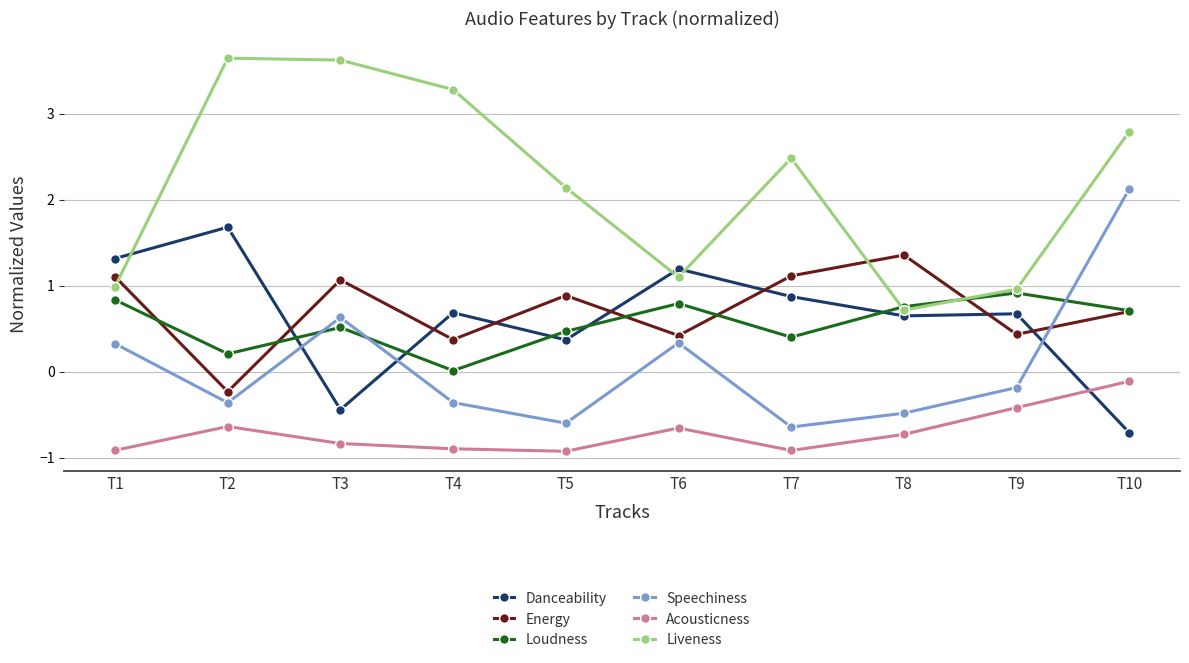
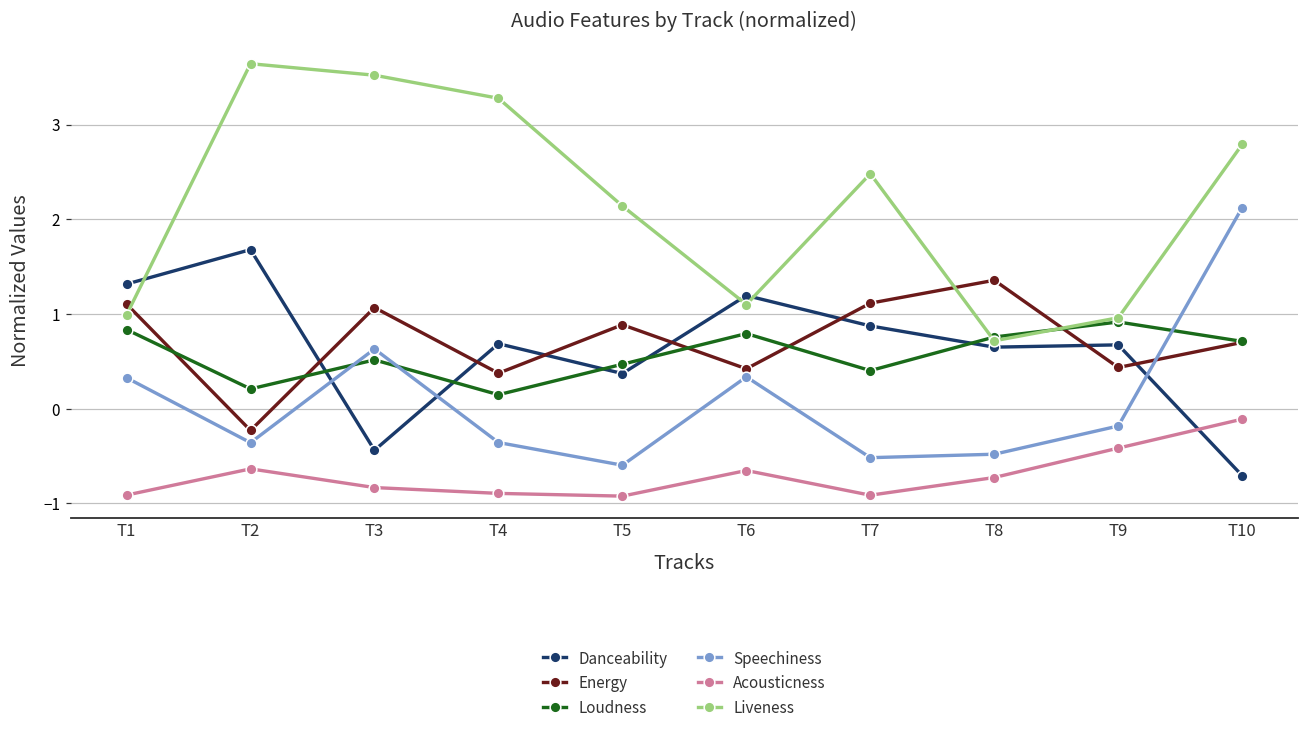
Liveness, T3: 3.6 -> 3.5
Loudness, T4: 0.0 -> 0.1
Speechiness, T7: -0.6 -> -0.5
